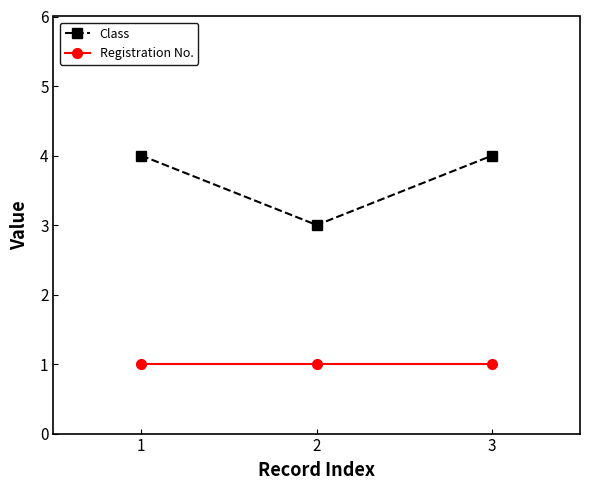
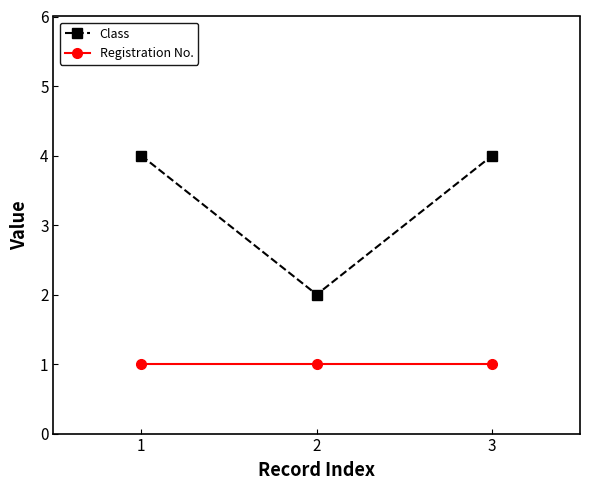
Class, 2: 3 -> 2
